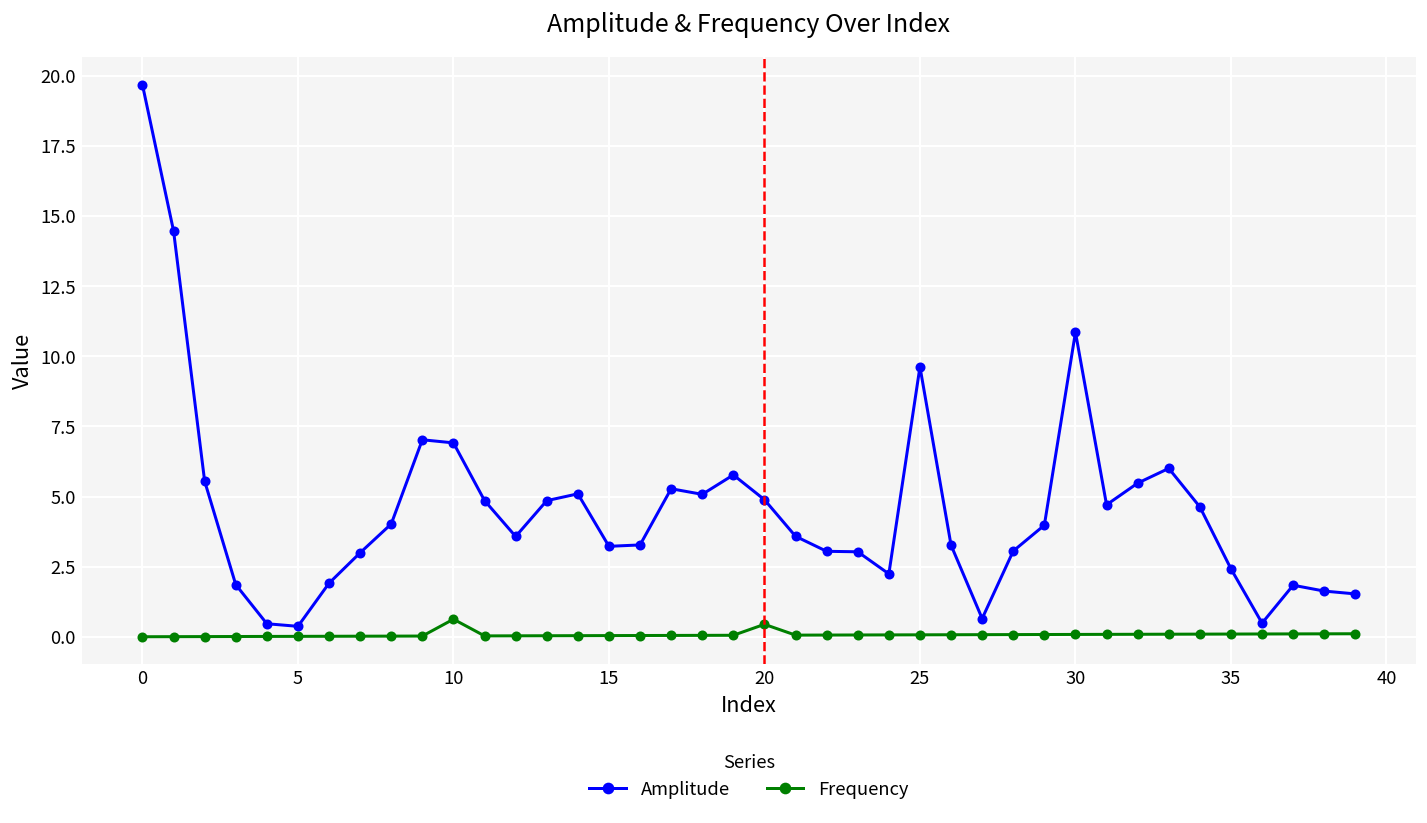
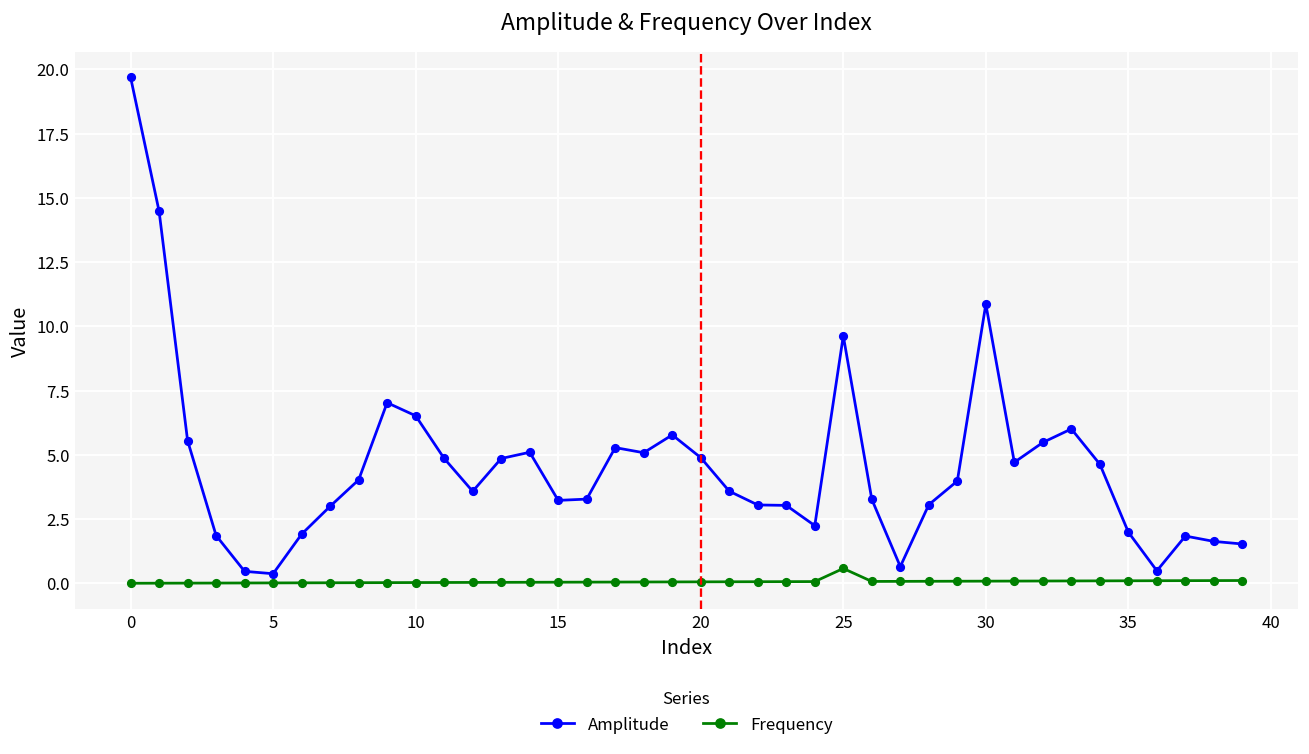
Amplitude, 10: 6.9 -> 6.5
Frequency, 10: 0.6 -> 0.0
Frequency, 20: 0.4 -> 0.1
Frequency, 25: 0.1 -> 0.6
Amplitude, 35: 2.4 -> 2.0
